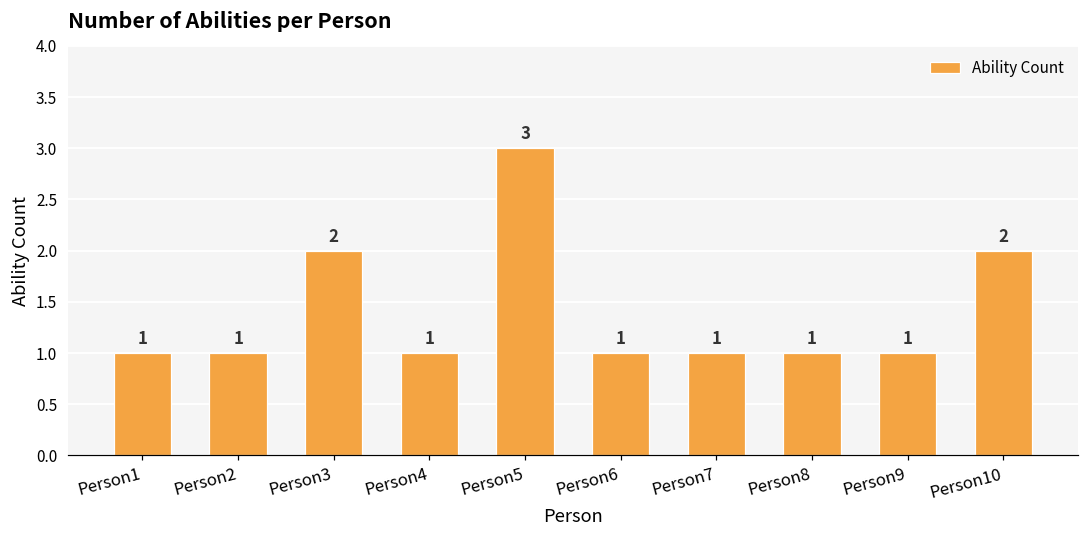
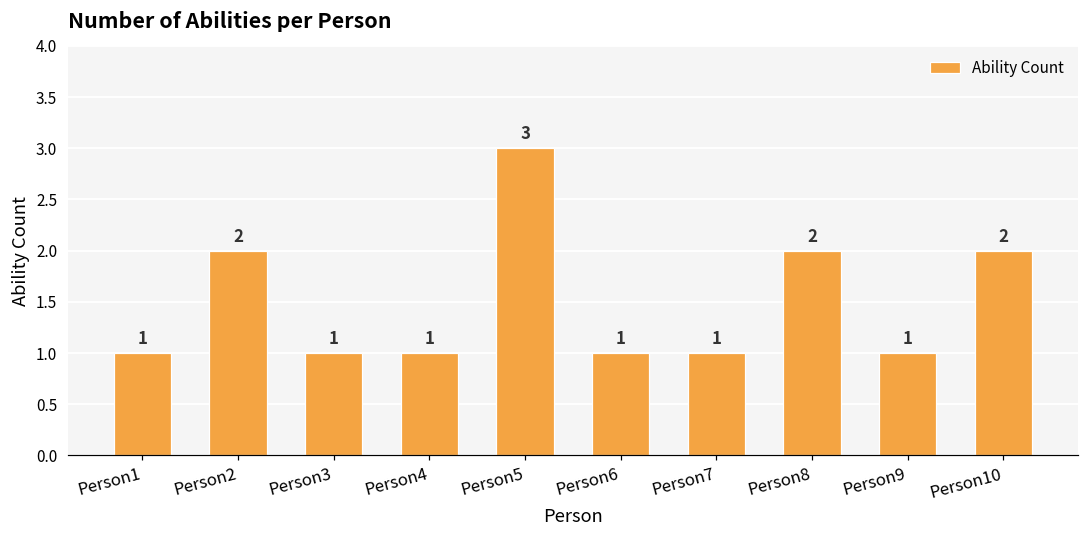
Person2: 1 -> 2
Person3: 2 -> 1
Person8: 1 -> 2
